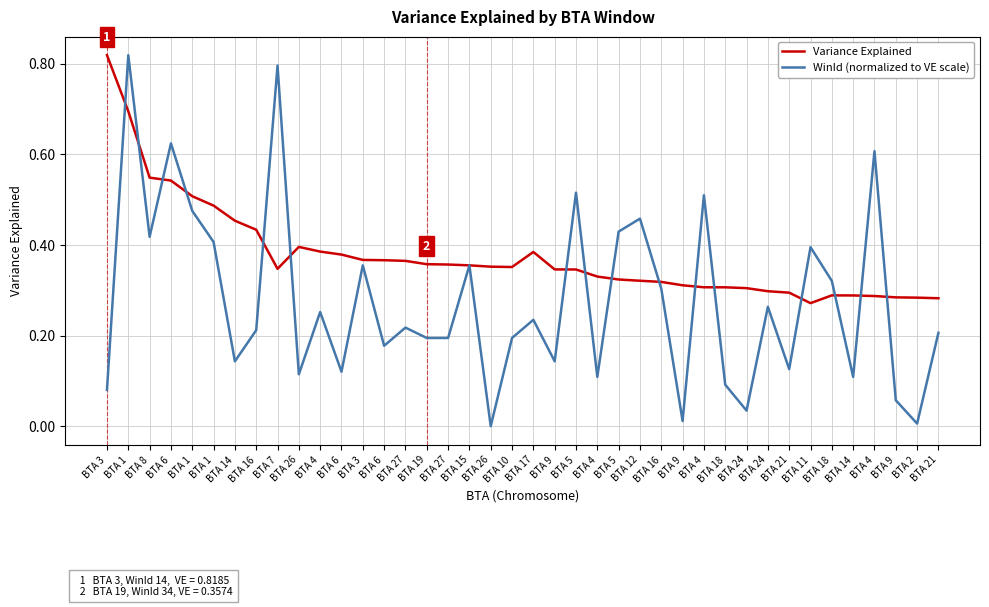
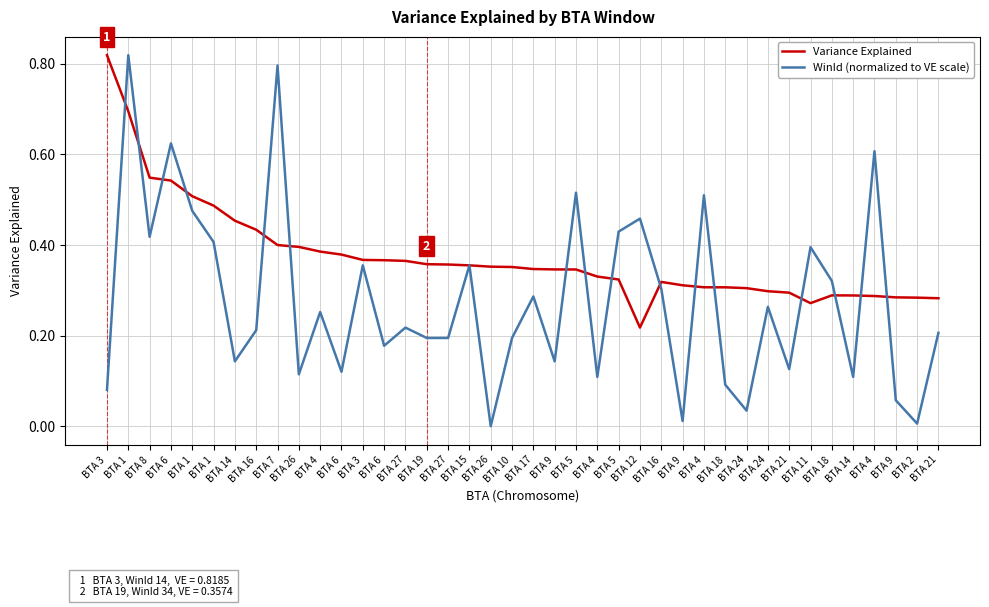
Variance Explained, BTA 7: 0.35 -> 0.40
Variance Explained, BTA 17: 0.38 -> 0.35
WinId (normalized to VE scale), BTA 17: 0.23 -> 0.29
Variance Explained, BTA 12: 0.32 -> 0.22
